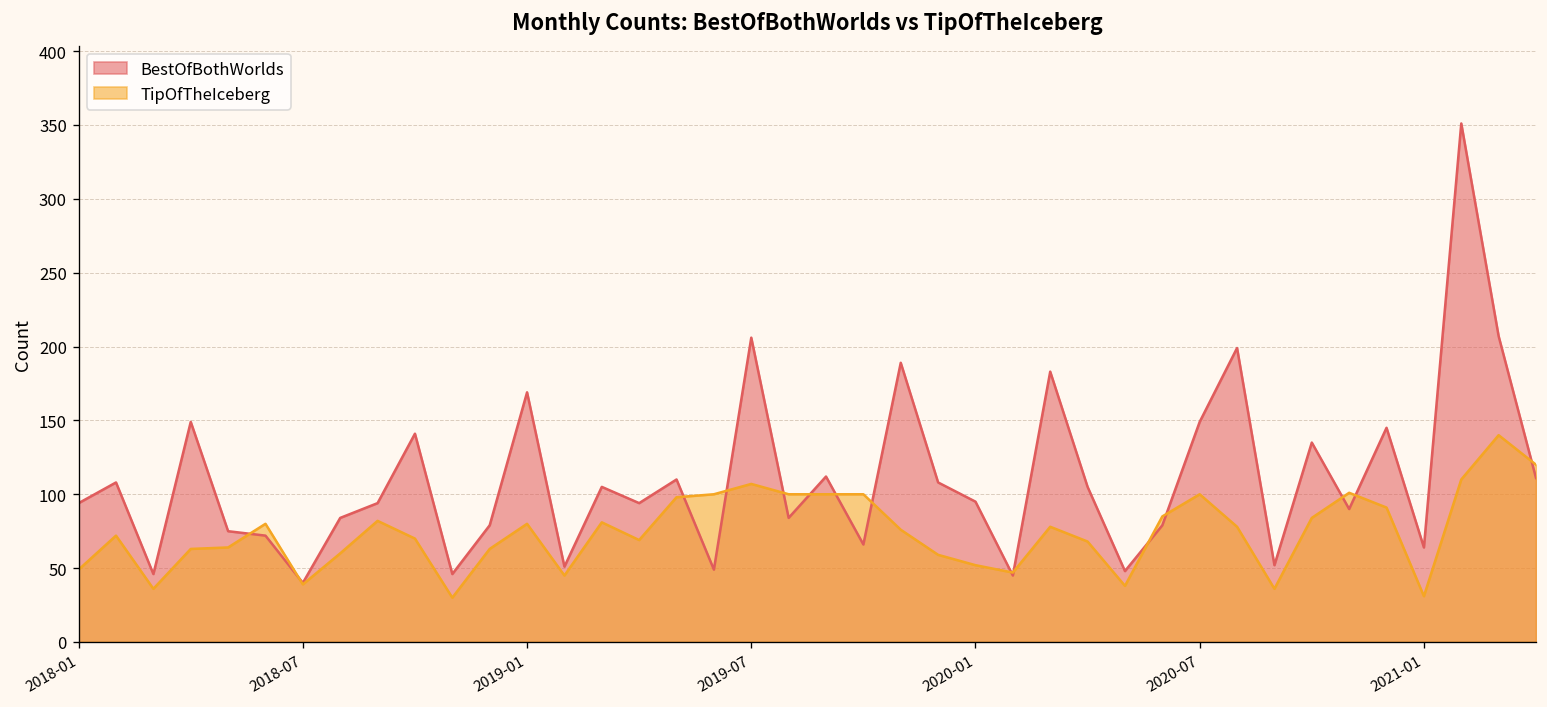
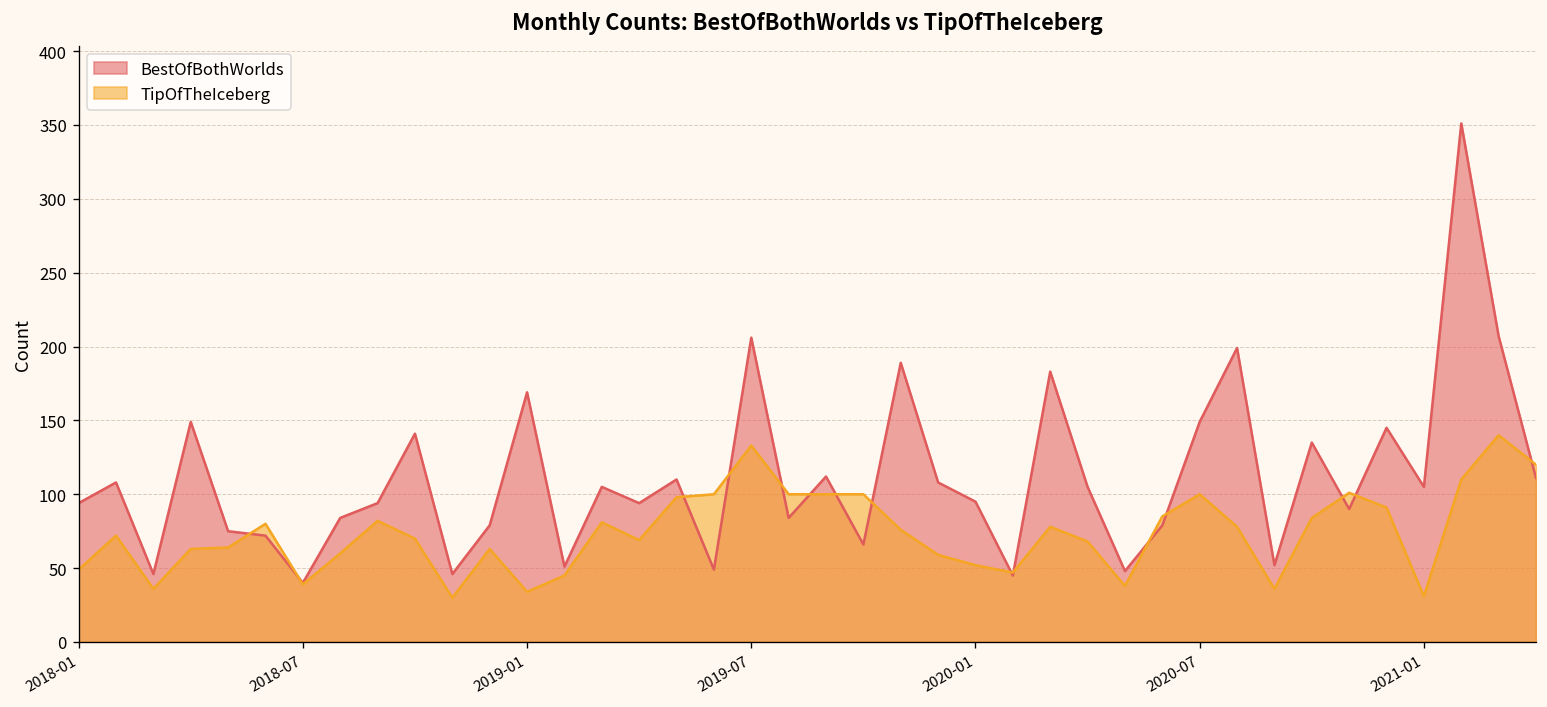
TipOfTheIceberg, 2019-01: 80 -> 34
TipOfTheIceberg, 2019-07: 107 -> 133
BestOfBothWorlds, 2021-01: 64 -> 105
